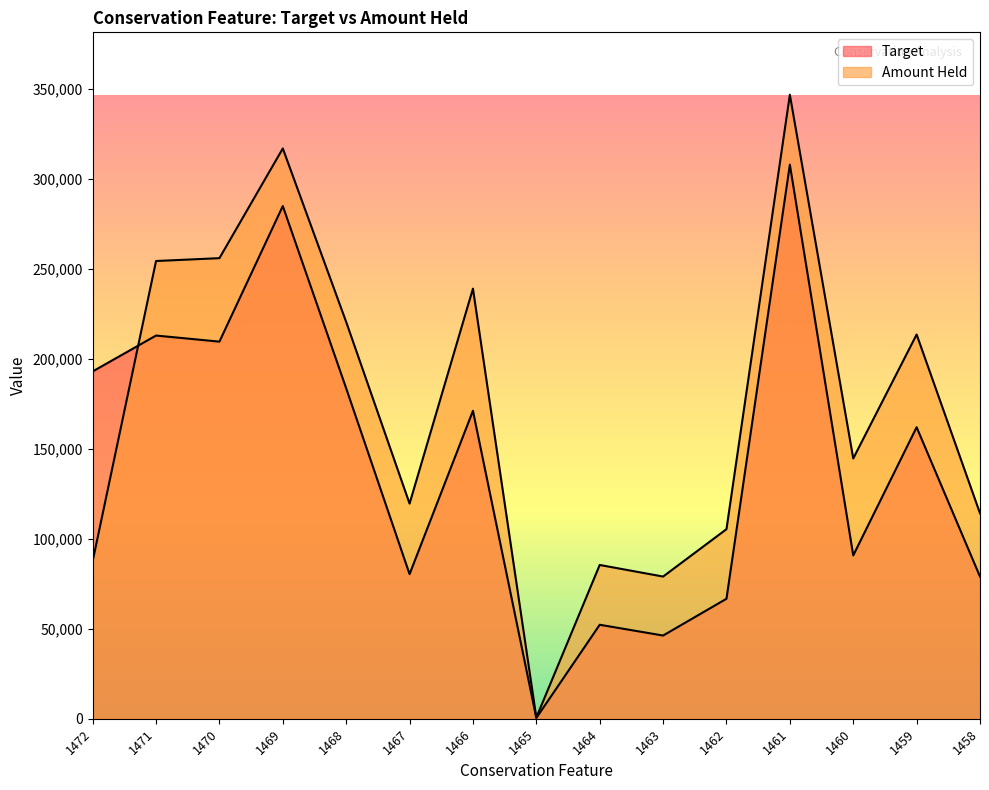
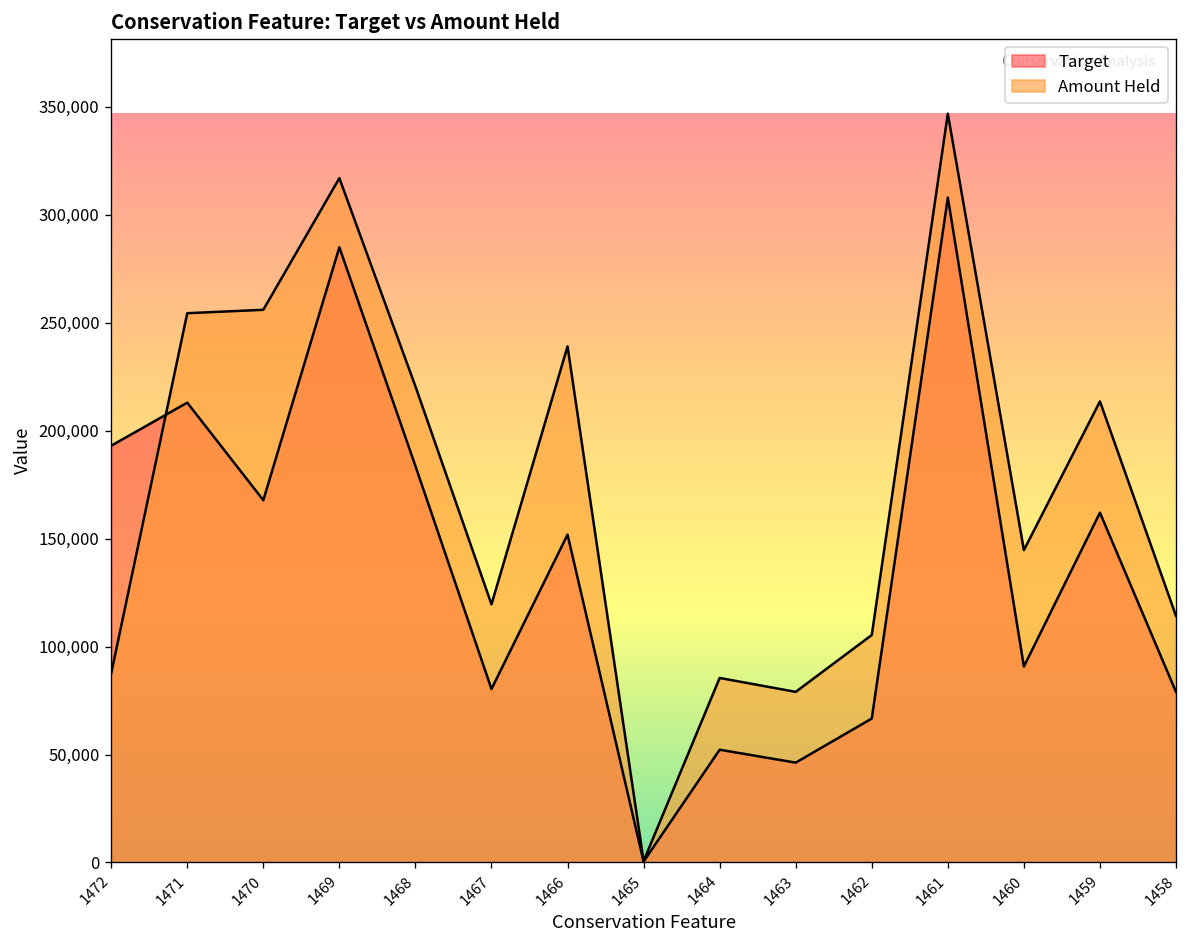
Target, 1470: 210,000 -> 168,000
Target, 1466: 171,000 -> 152,000
